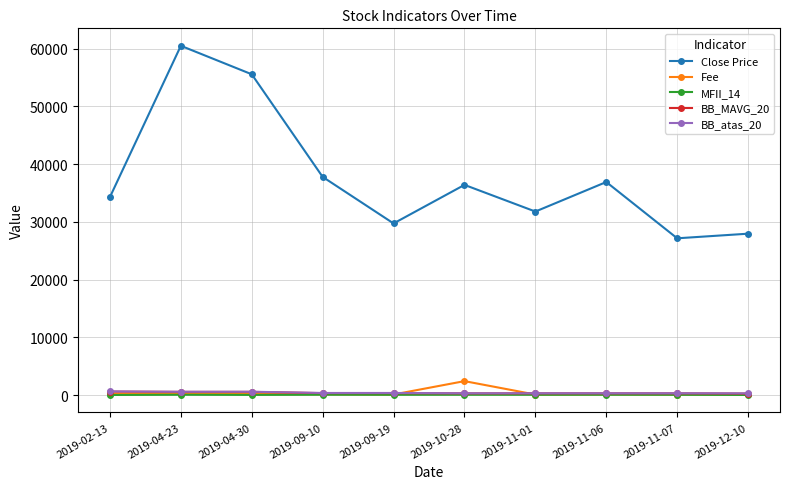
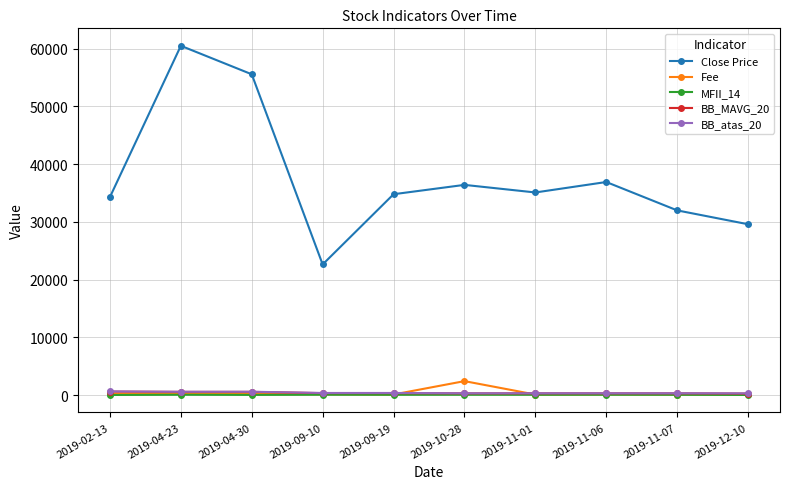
Close Price, 2019-09-10: 38000 -> 23000
Close Price, 2019-09-19: 30000 -> 35000
Close Price, 2019-11-01: 32000 -> 35000
Close Price, 2019-11-07: 27000 -> 32000
Close Price, 2019-12-10: 28000 -> 30000
